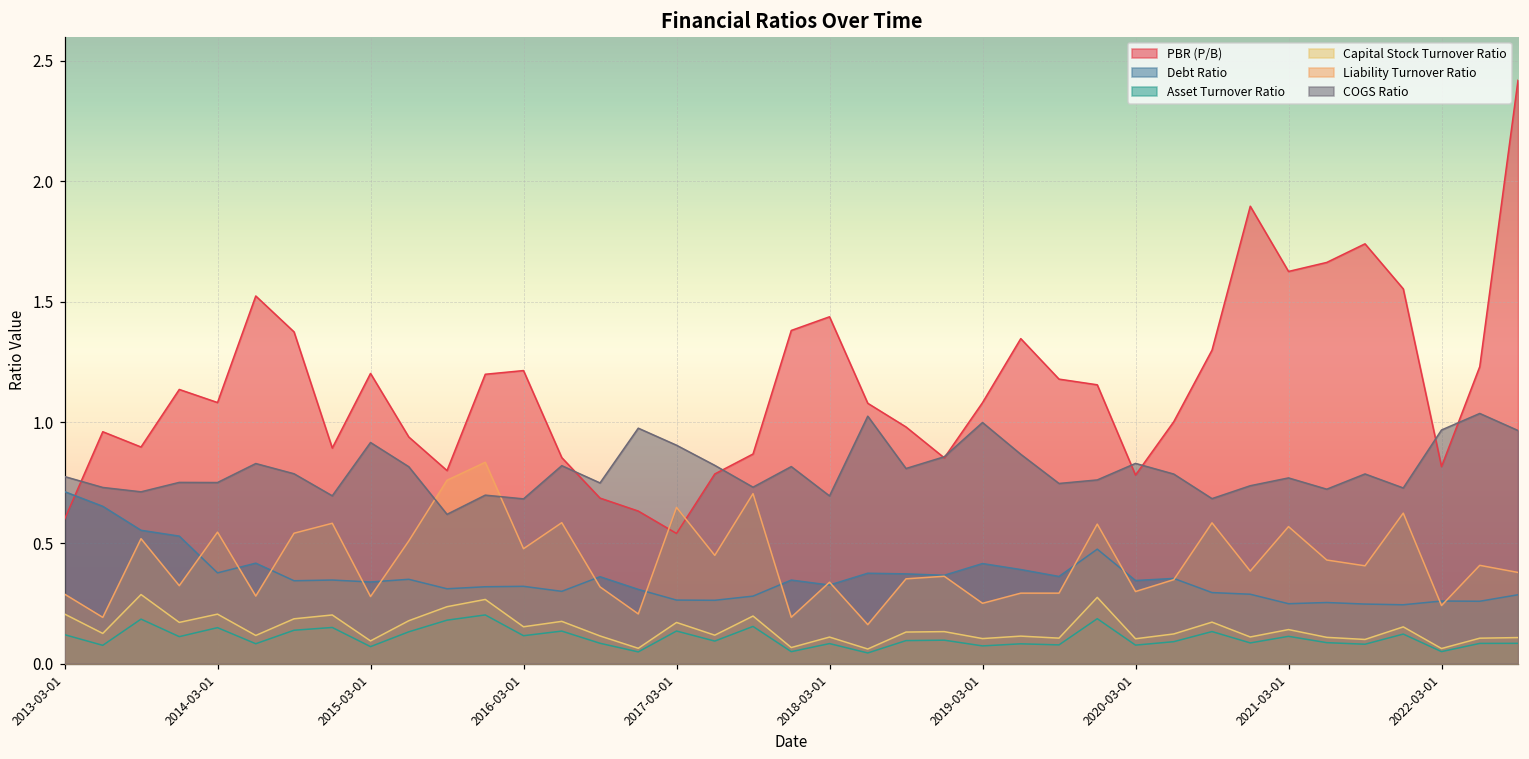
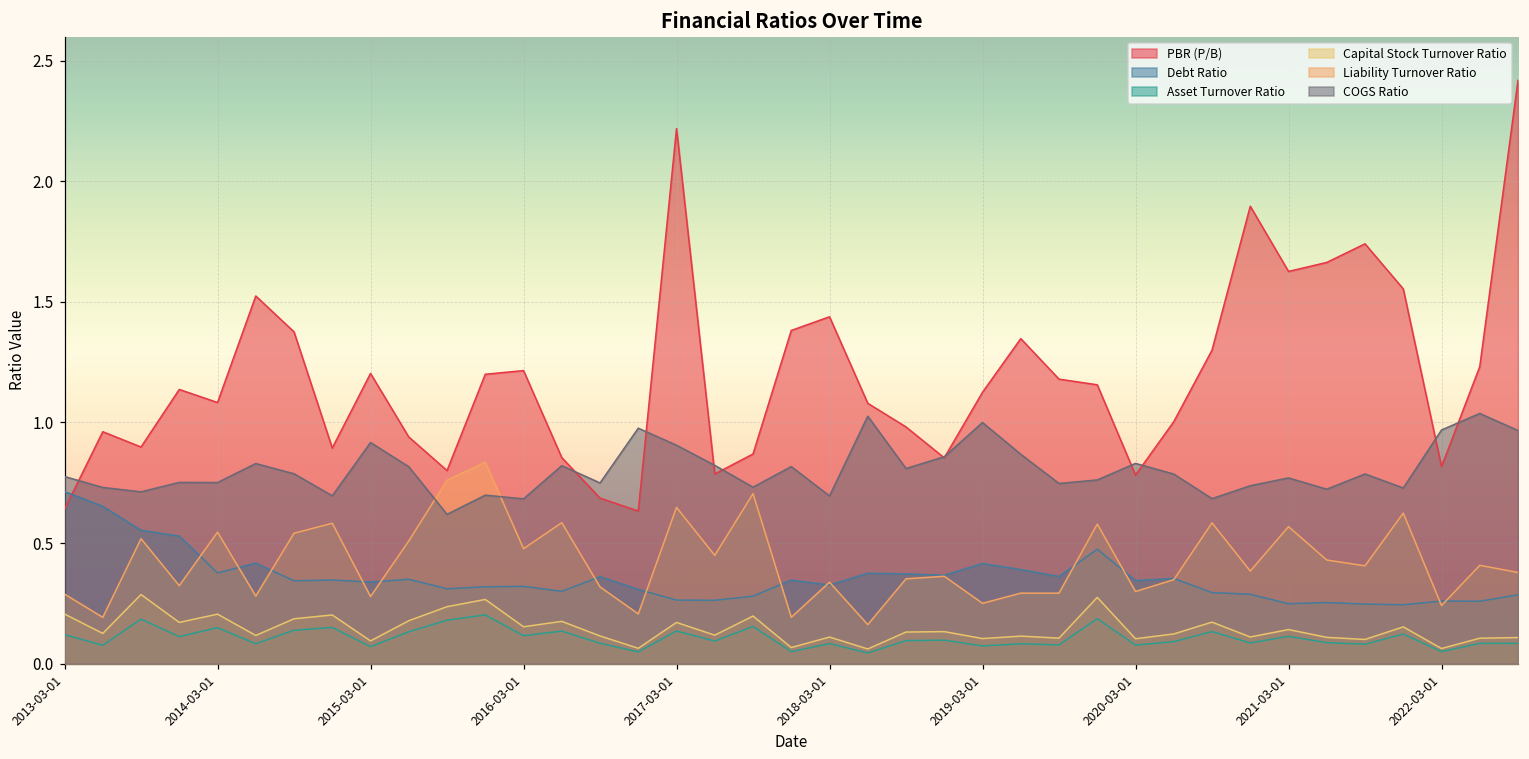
PBR (P/B), 2013-03-01: 0.60 -> 0.64
PBR (P/B), 2017-03-01: 0.54 -> 2.22
PBR (P/B), 2019-03-01: 1.08 -> 1.13
